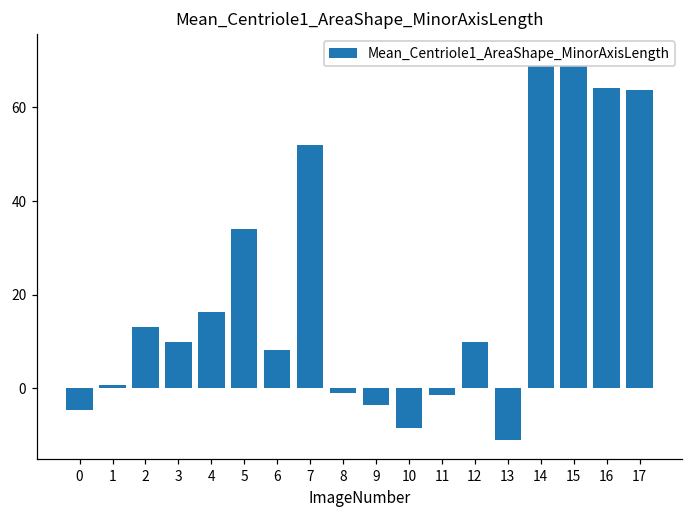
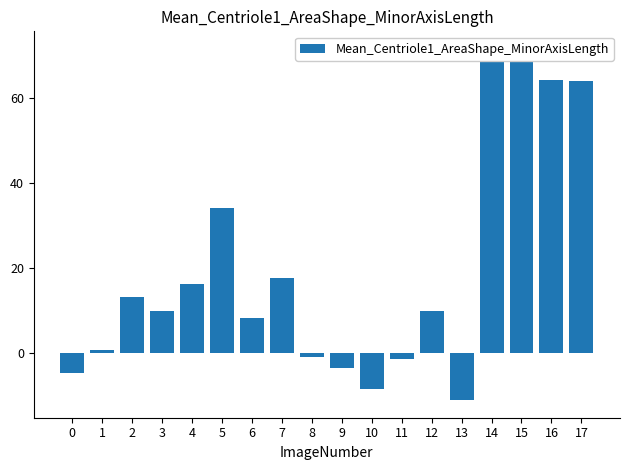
7: 52 -> 18
